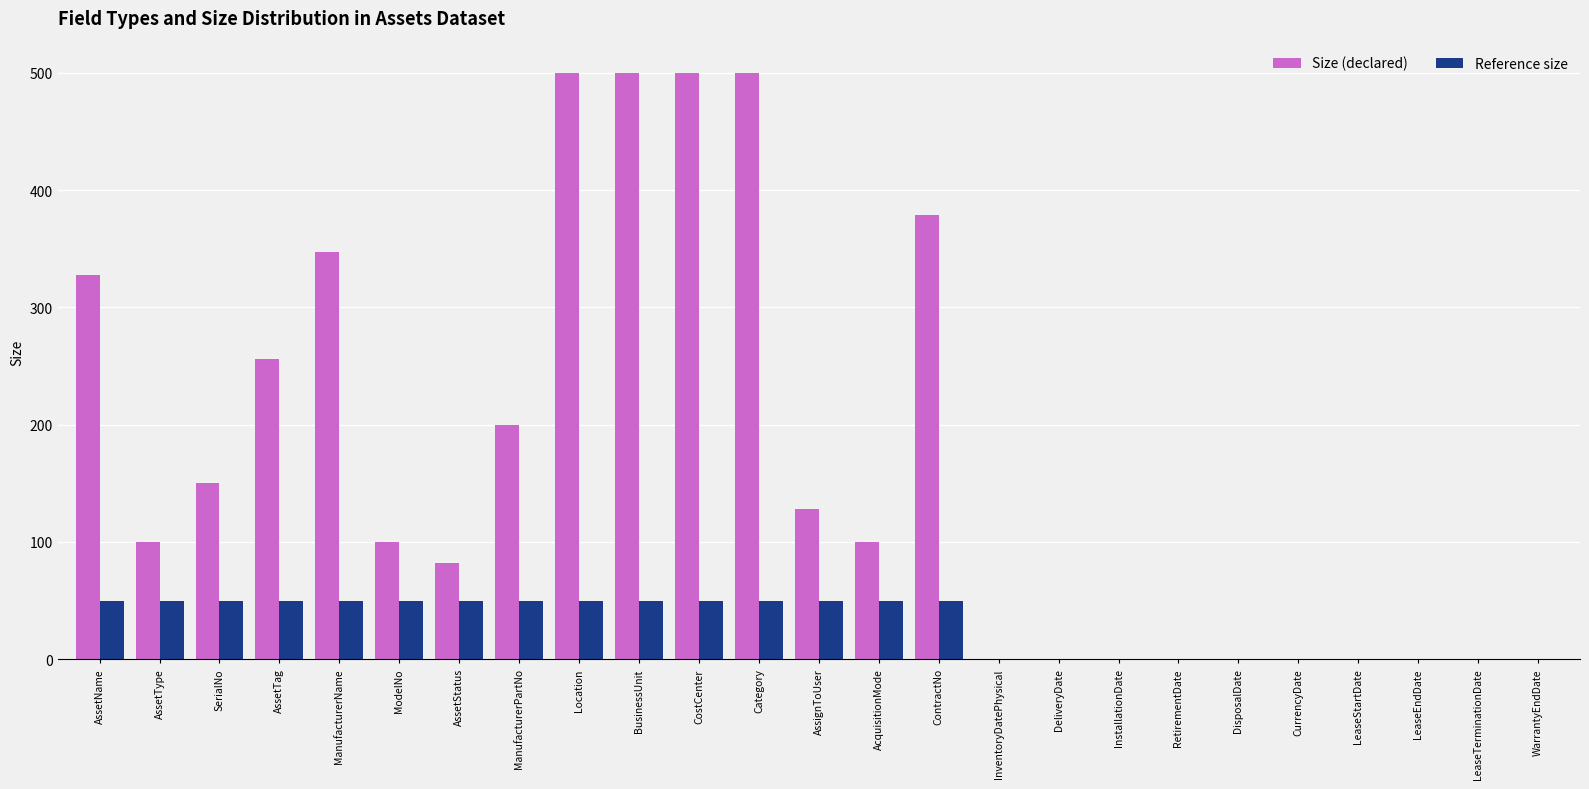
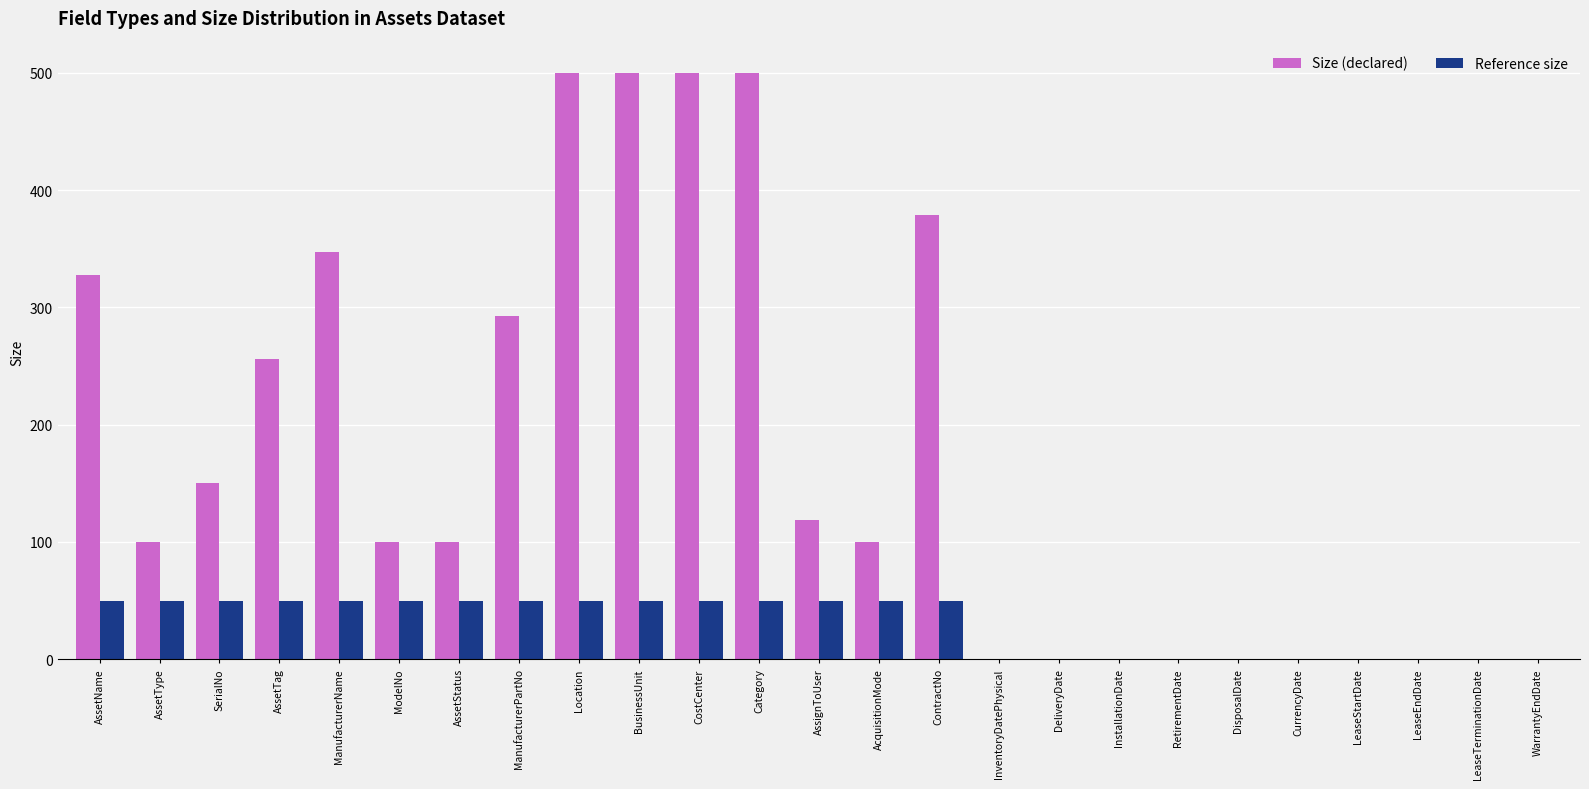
Size (declared), AssetStatus: 82 -> 100
Size (declared), ManufacturerPartNo: 200 -> 293
Size (declared), AssignToUser: 128 -> 119
